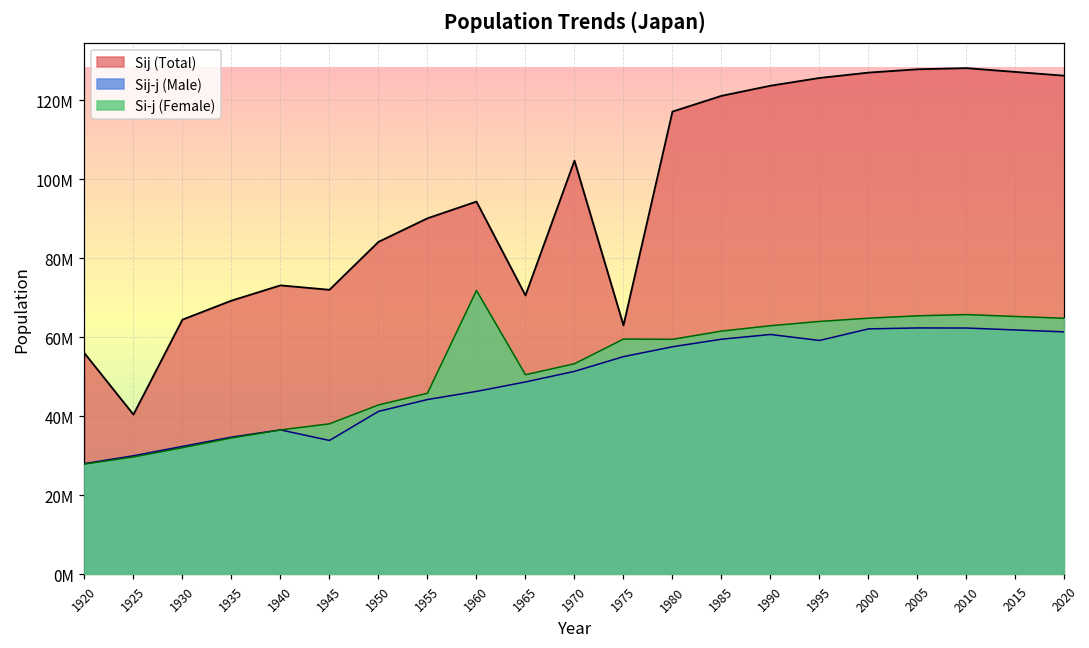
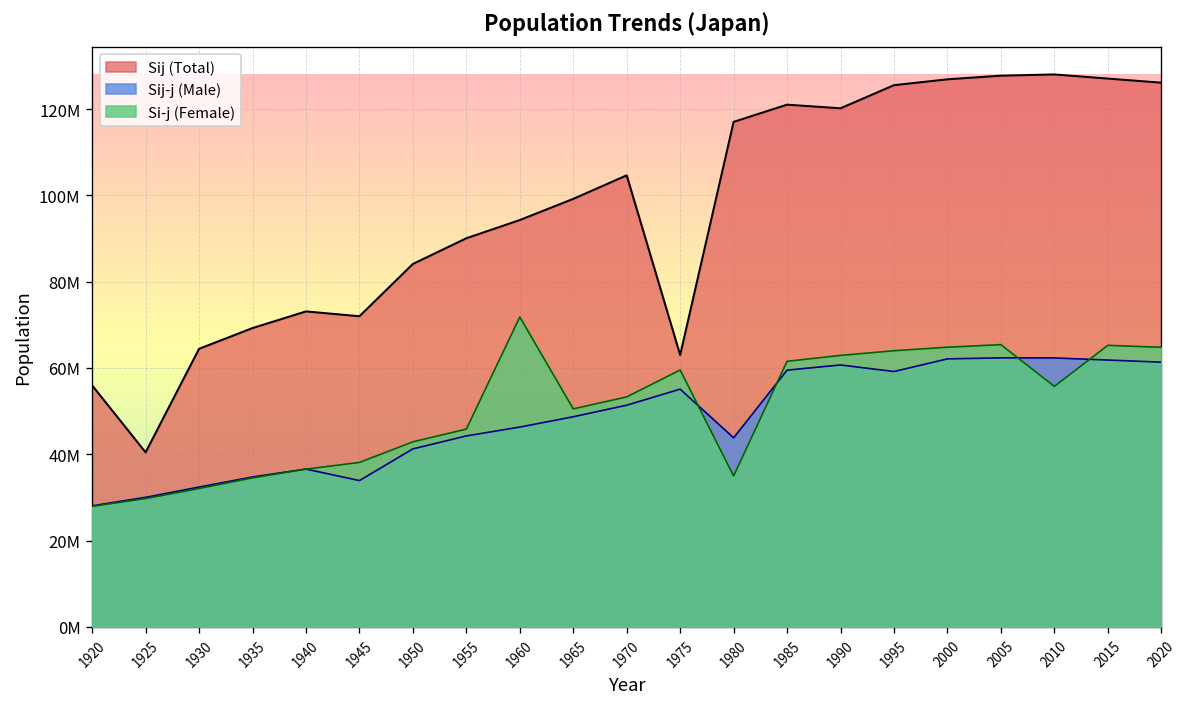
Sij (Total), 1965: 71000000 -> 99000000
Sij-j (Male), 1980: 58000000 -> 44000000
Si-j (Female), 1980: 59000000 -> 35000000
Sij (Total), 1990: 124000000 -> 120000000
Si-j (Female), 2010: 66000000 -> 56000000
